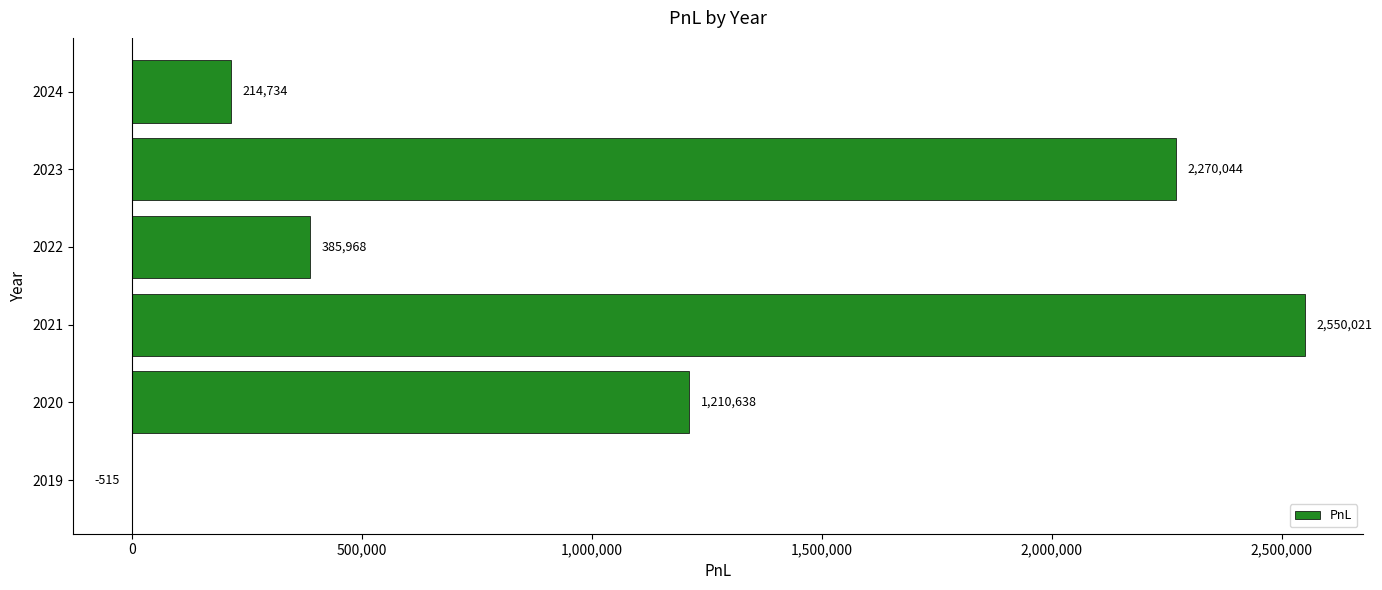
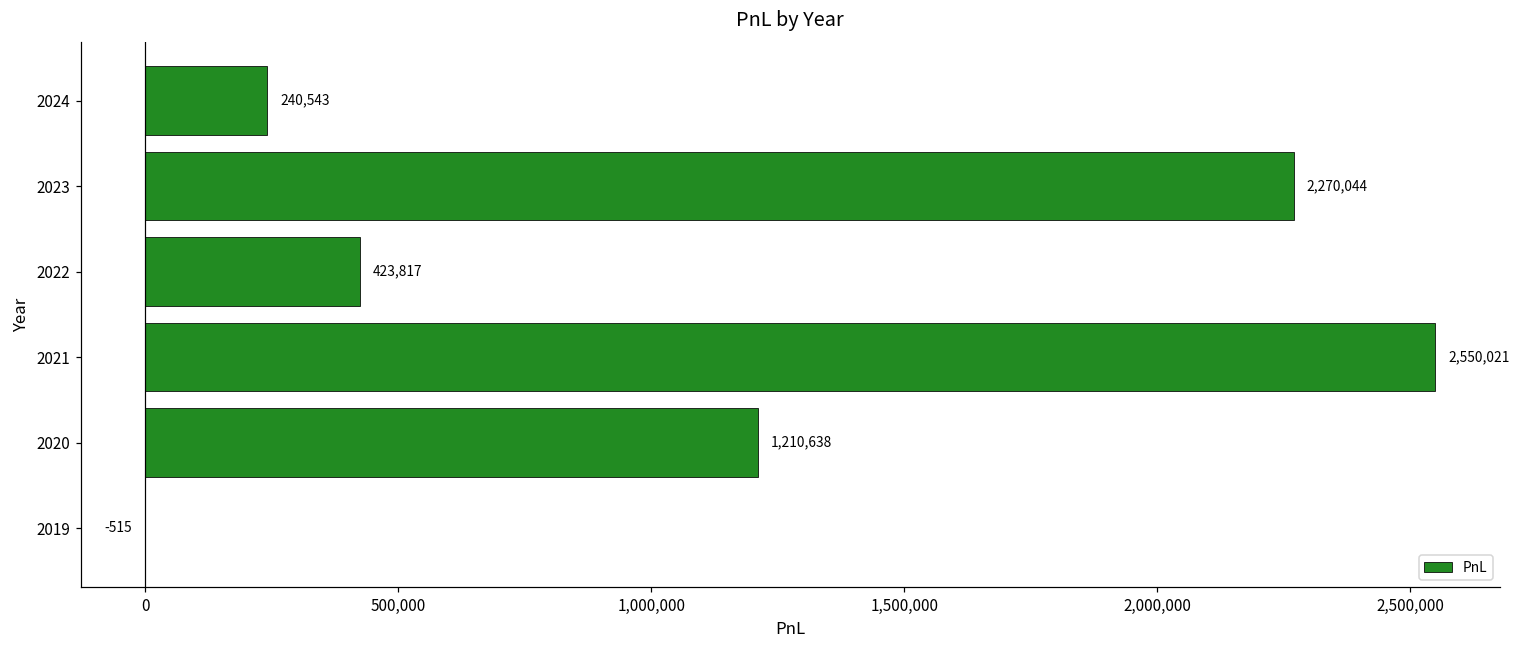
2024: 214,734 -> 240,543
2022: 385,968 -> 423,817
